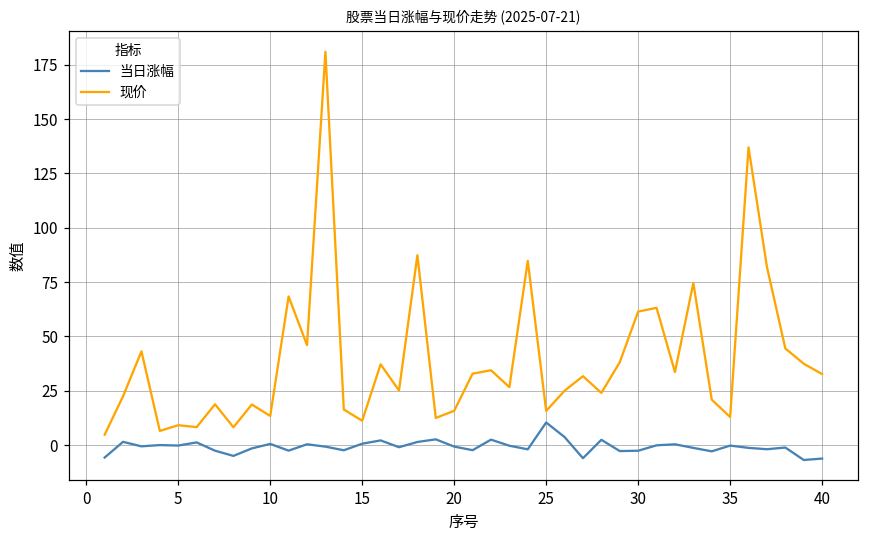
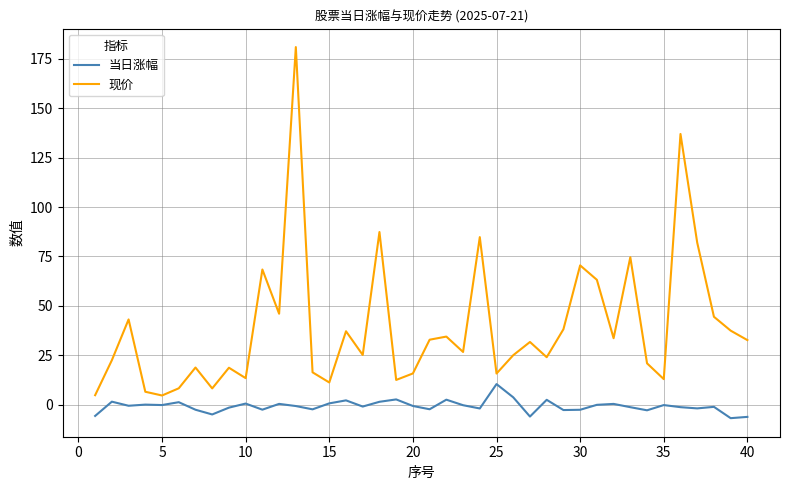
现价, 5: 9 -> 5
现价, 30: 61 -> 70
